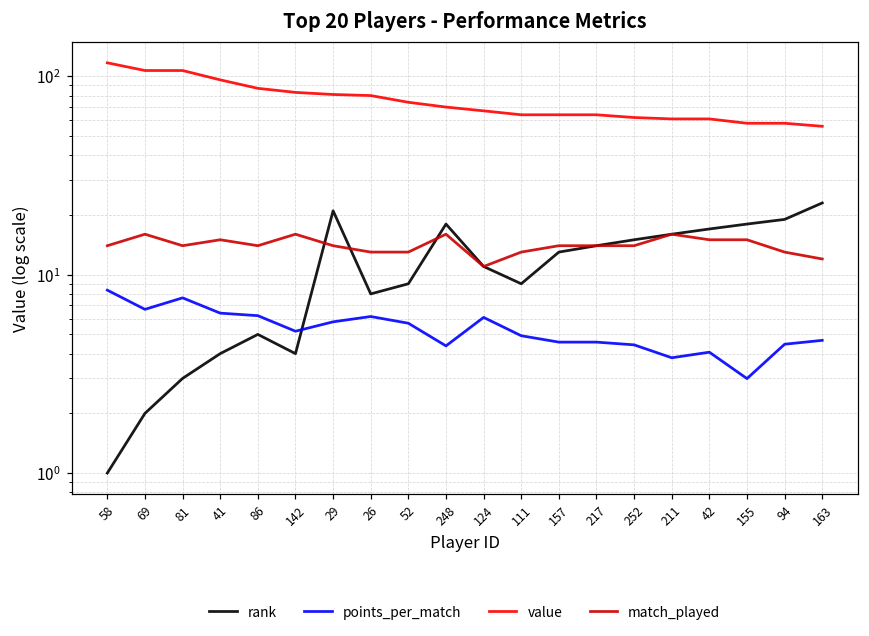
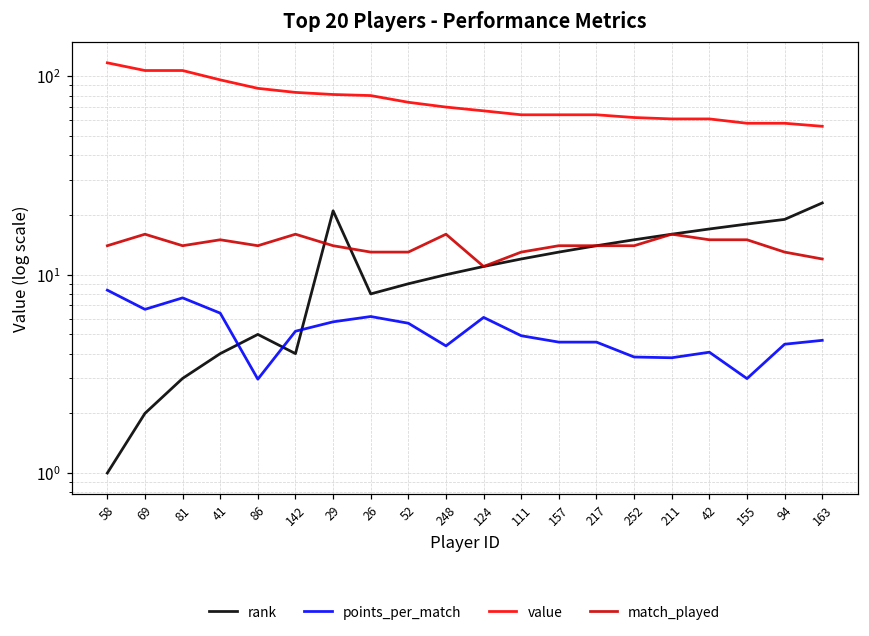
points_per_match, 86: 6.2 -> 3.0
rank, 248: 18 -> 10
rank, 111: 9 -> 12
points_per_match, 252: 4.4 -> 3.8
